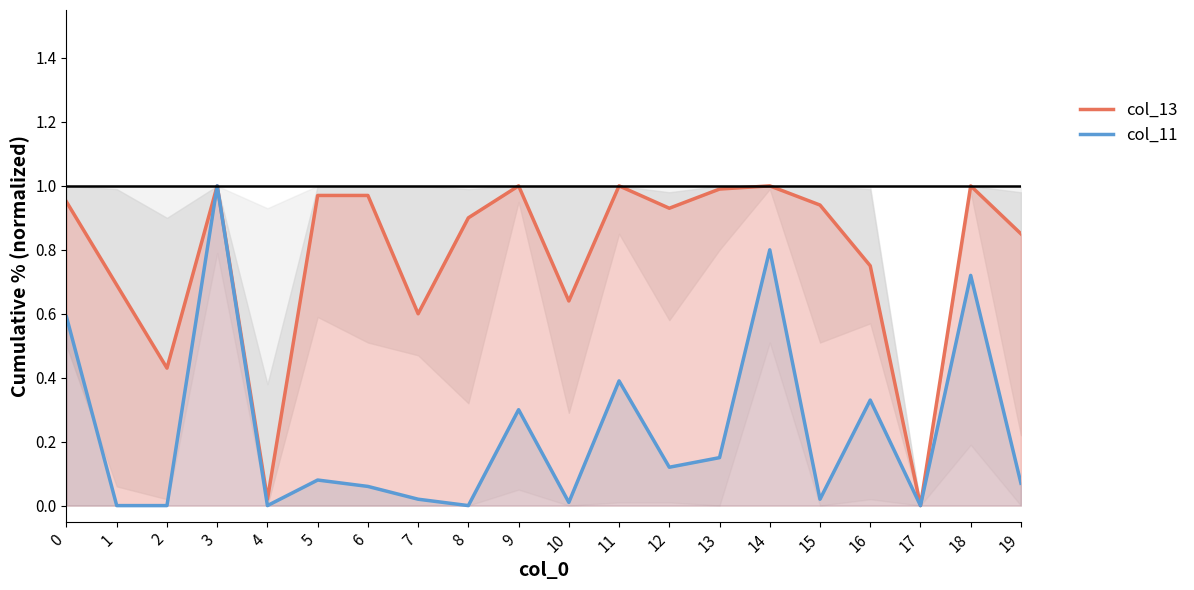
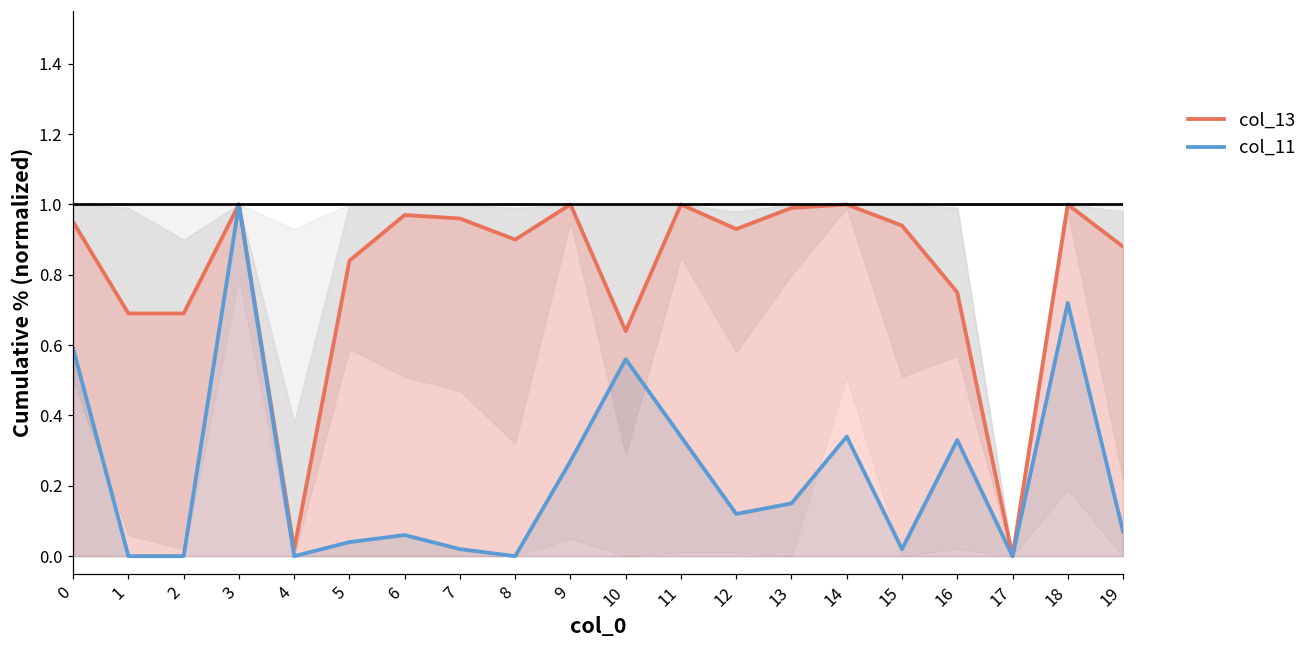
col_13, 2: 0.43 -> 0.69
col_13, 5: 0.97 -> 0.84
col_11, 5: 0.08 -> 0.04
col_13, 7: 0.60 -> 0.96
col_11, 9: 0.30 -> 0.27
col_11, 10: 0.01 -> 0.56
col_11, 11: 0.39 -> 0.34
col_11, 14: 0.80 -> 0.34
col_13, 19: 0.85 -> 0.88
